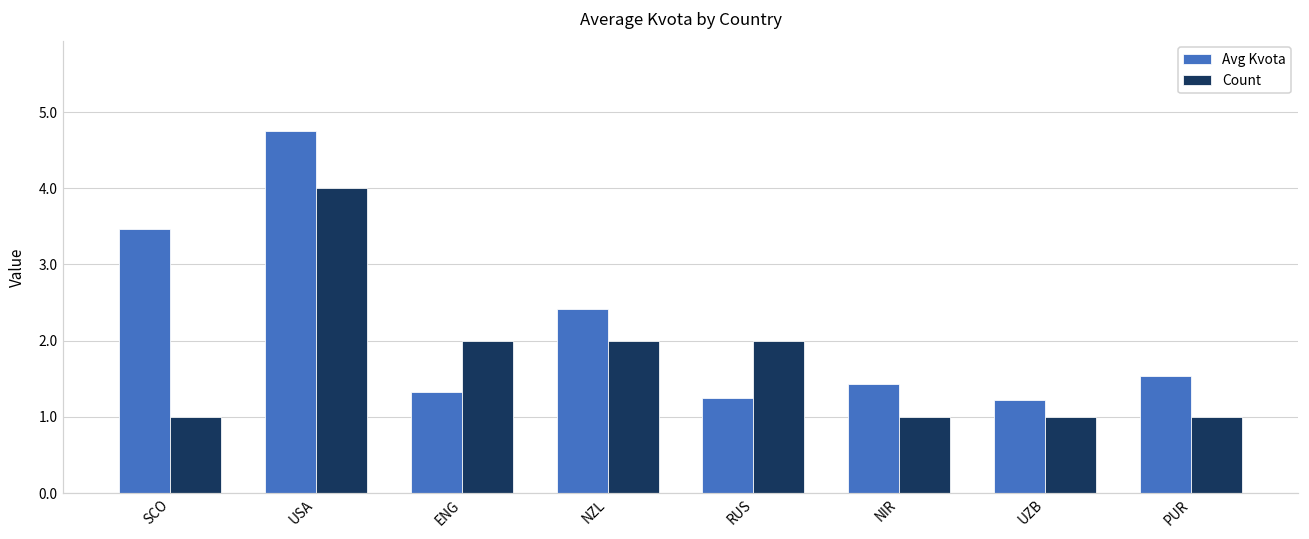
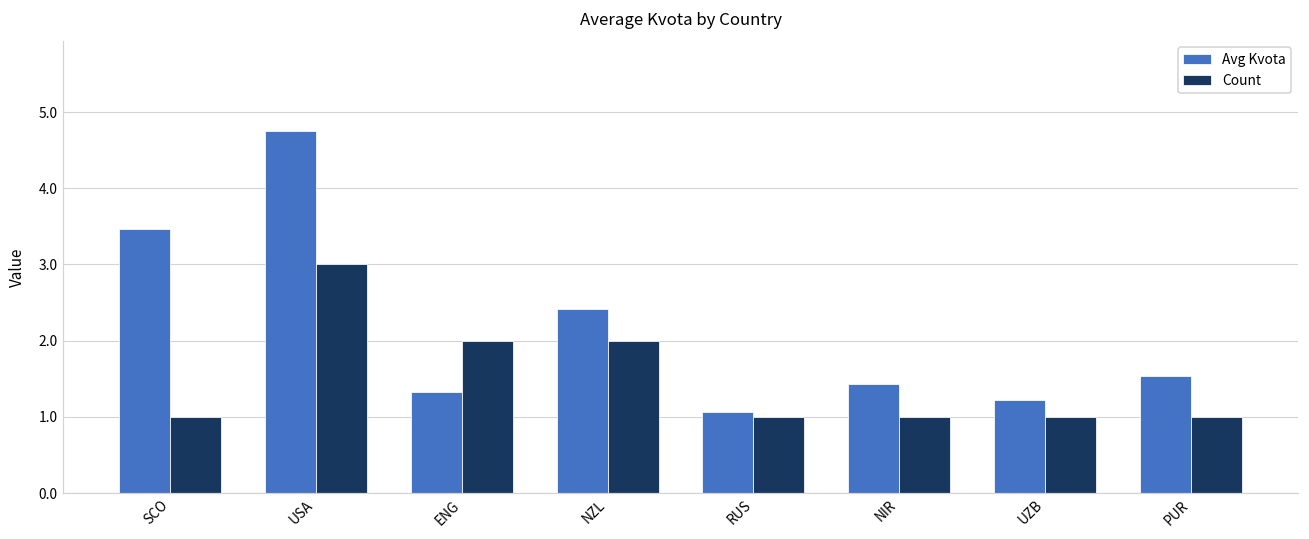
Count, USA: 4 -> 3
Avg Kvota, RUS: 1.2 -> 1.1
Count, RUS: 2 -> 1
